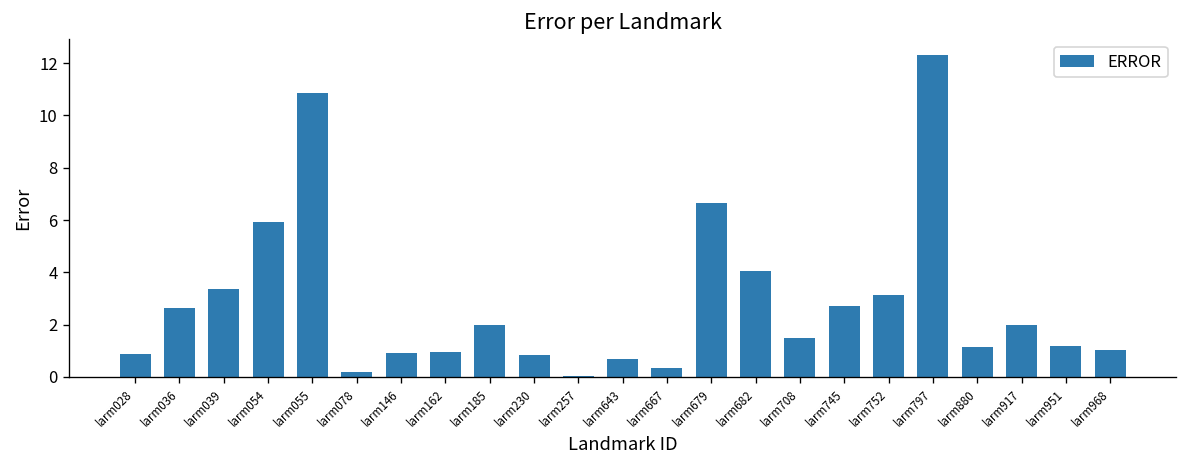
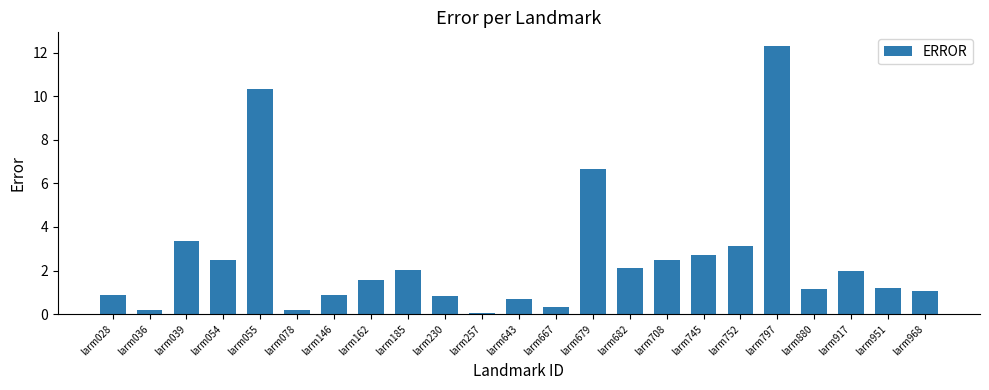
larm036: 2.6 -> 0.2
larm054: 5.9 -> 2.5
larm055: 10.8 -> 10.3
larm162: 0.9 -> 1.6
larm682: 4.1 -> 2.1
larm708: 1.5 -> 2.5
